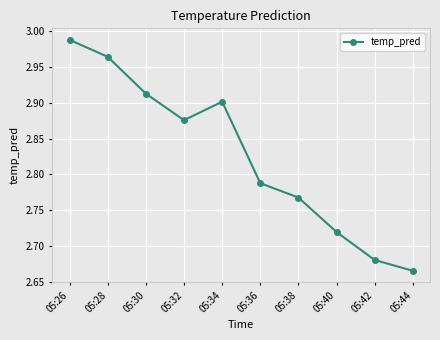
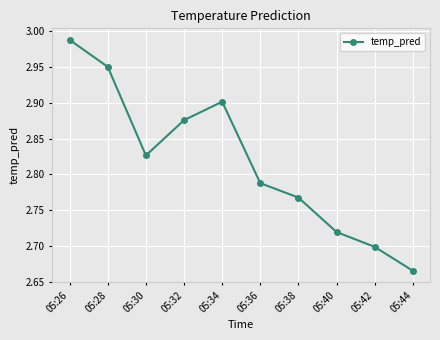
05:28: 2.96 -> 2.95
05:30: 2.91 -> 2.83
05:42: 2.68 -> 2.70
